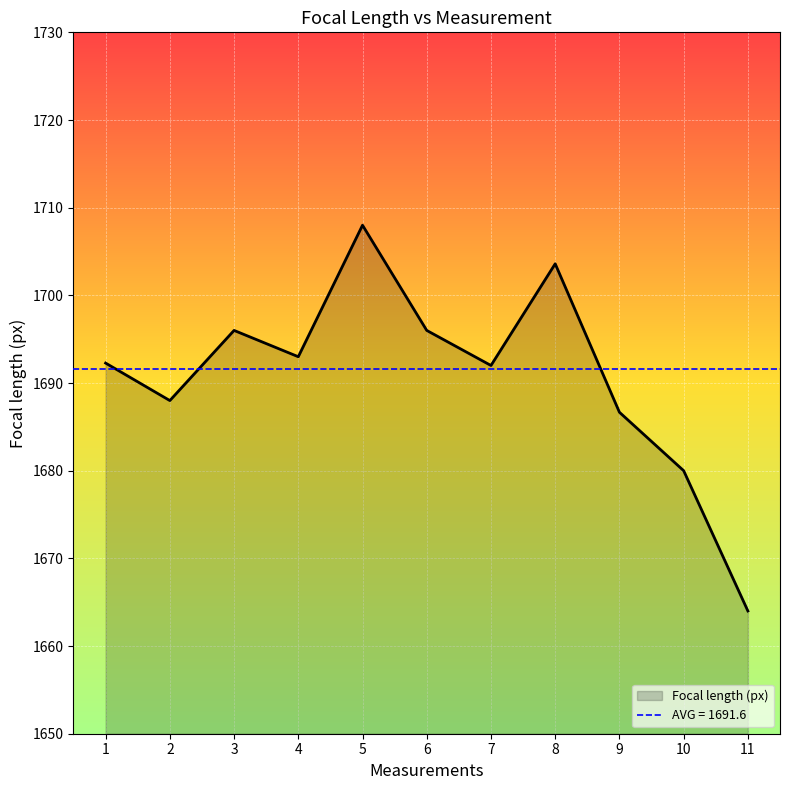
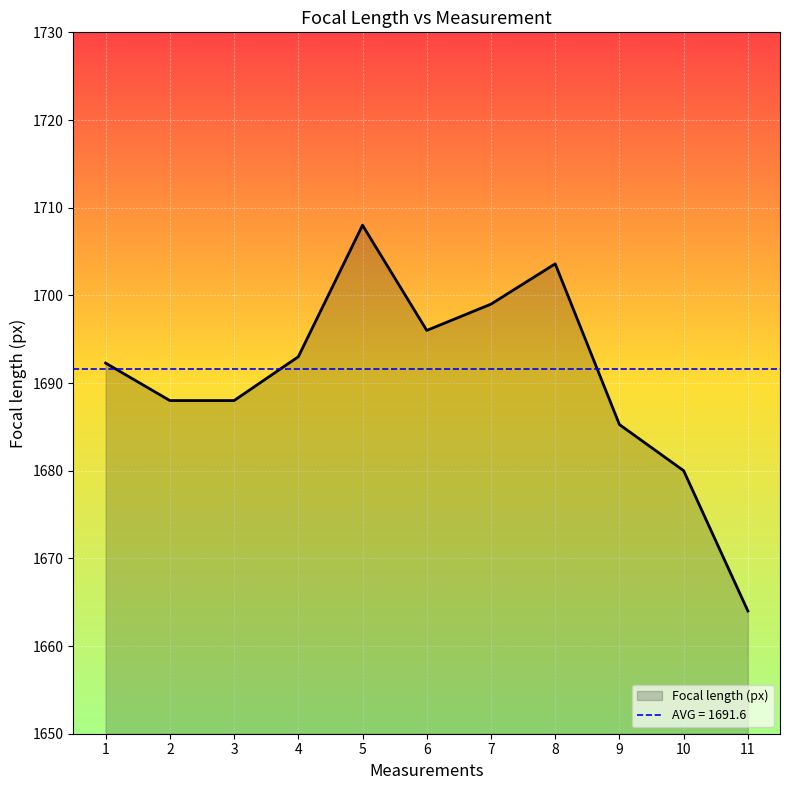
3: 1696 -> 1688
7: 1692 -> 1699
9: 1687 -> 1685
